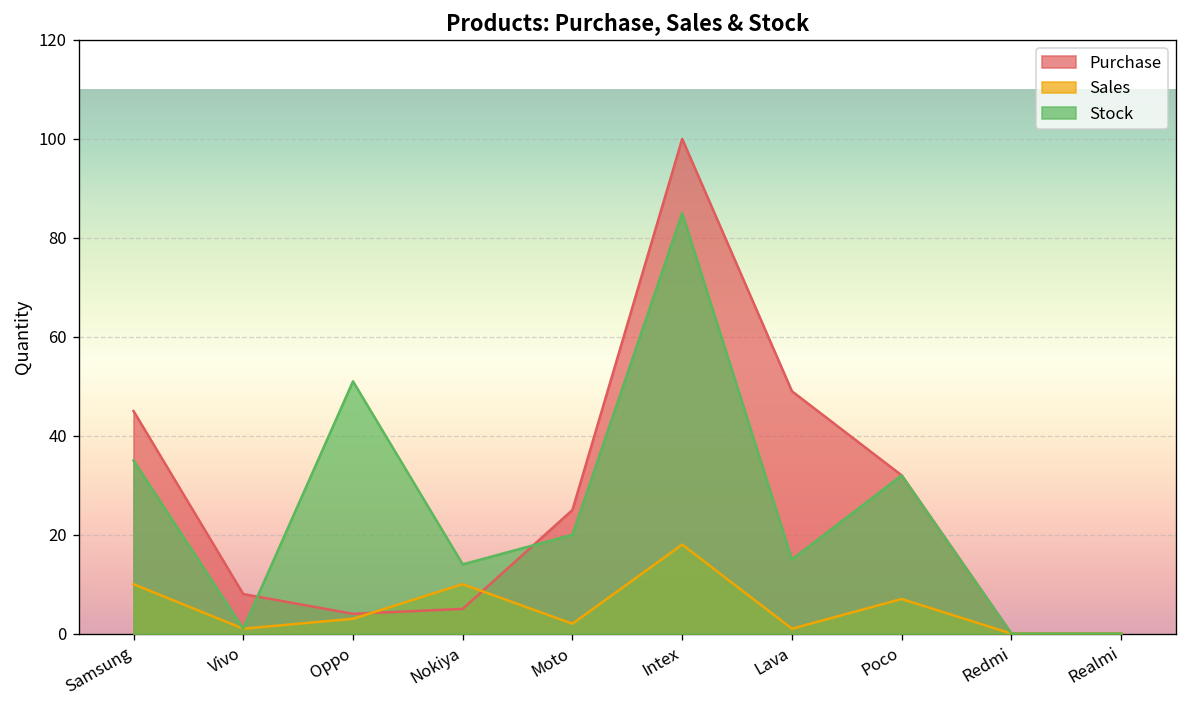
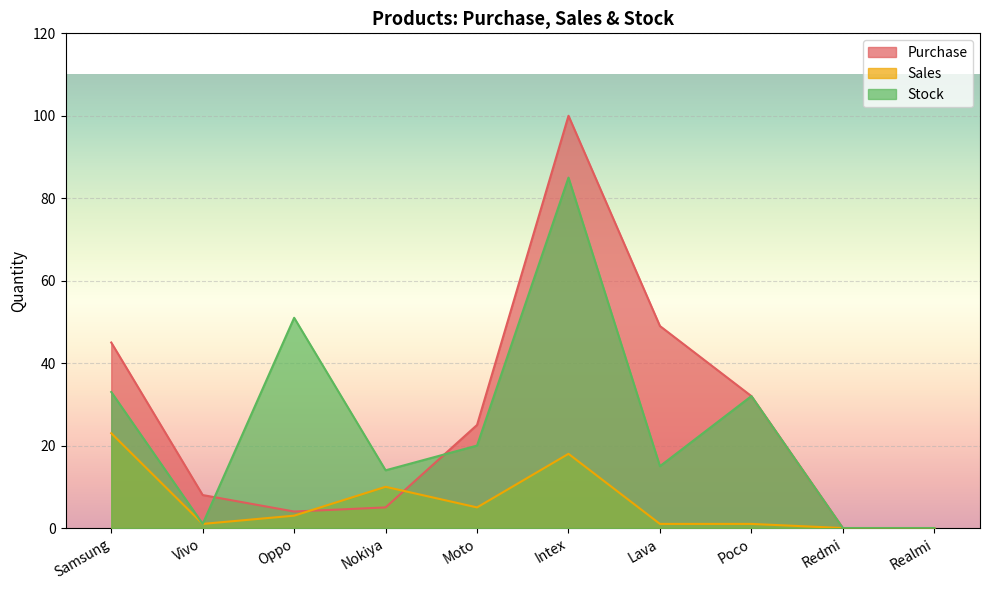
Sales, Samsung: 10 -> 23
Stock, Samsung: 35 -> 33
Sales, Moto: 2 -> 5
Sales, Poco: 7 -> 1
